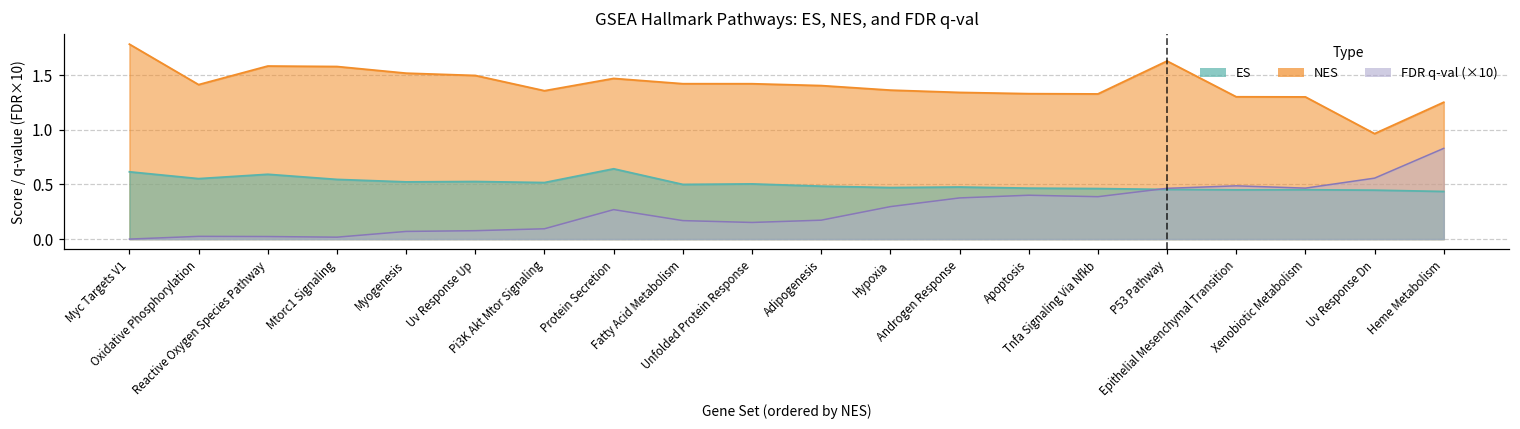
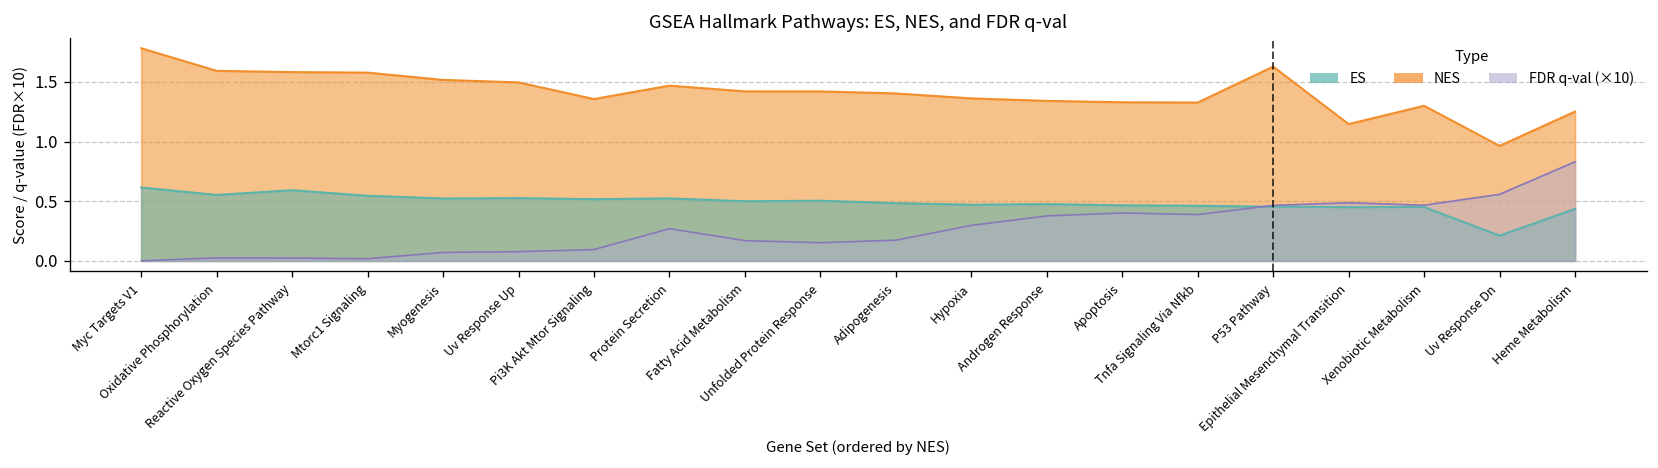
NES, Oxidative Phosphorylation: 1.4 -> 1.6
ES, Protein Secretion: 0.6 -> 0.5
NES, Epithelial Mesenchymal Transition: 1.3 -> 1.1
ES, Uv Response Dn: 0.4 -> 0.2
